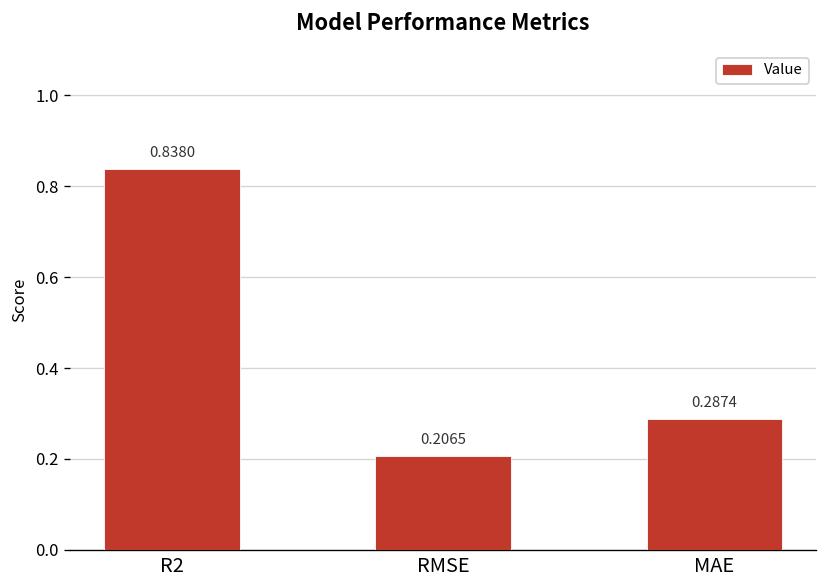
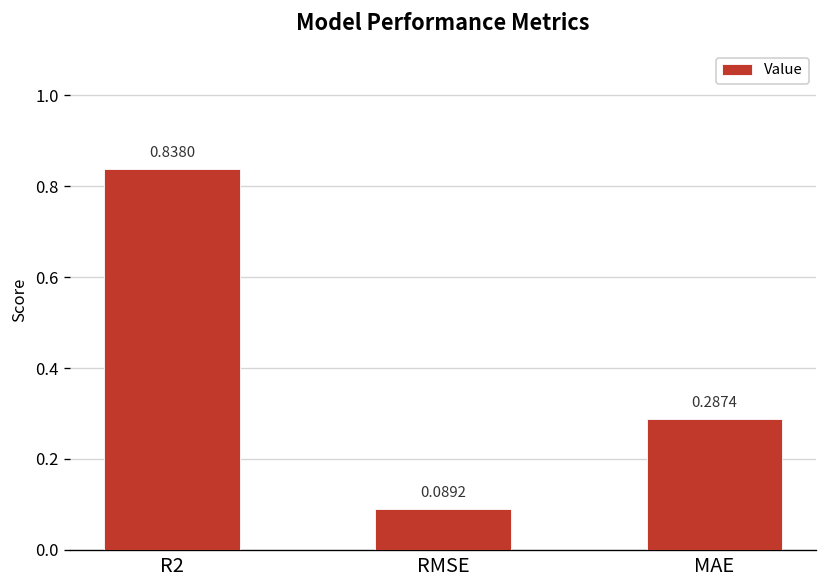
RMSE: 0.2065 -> 0.0892
